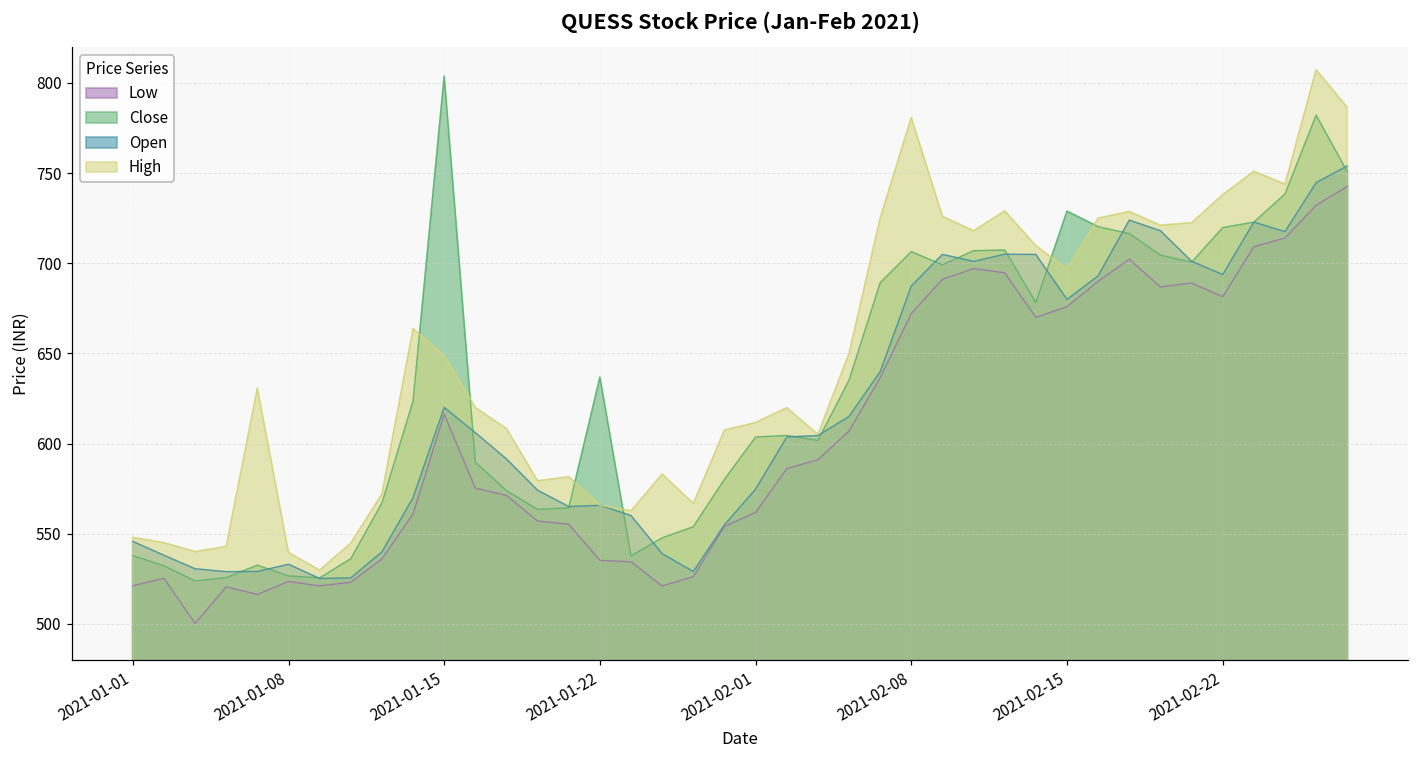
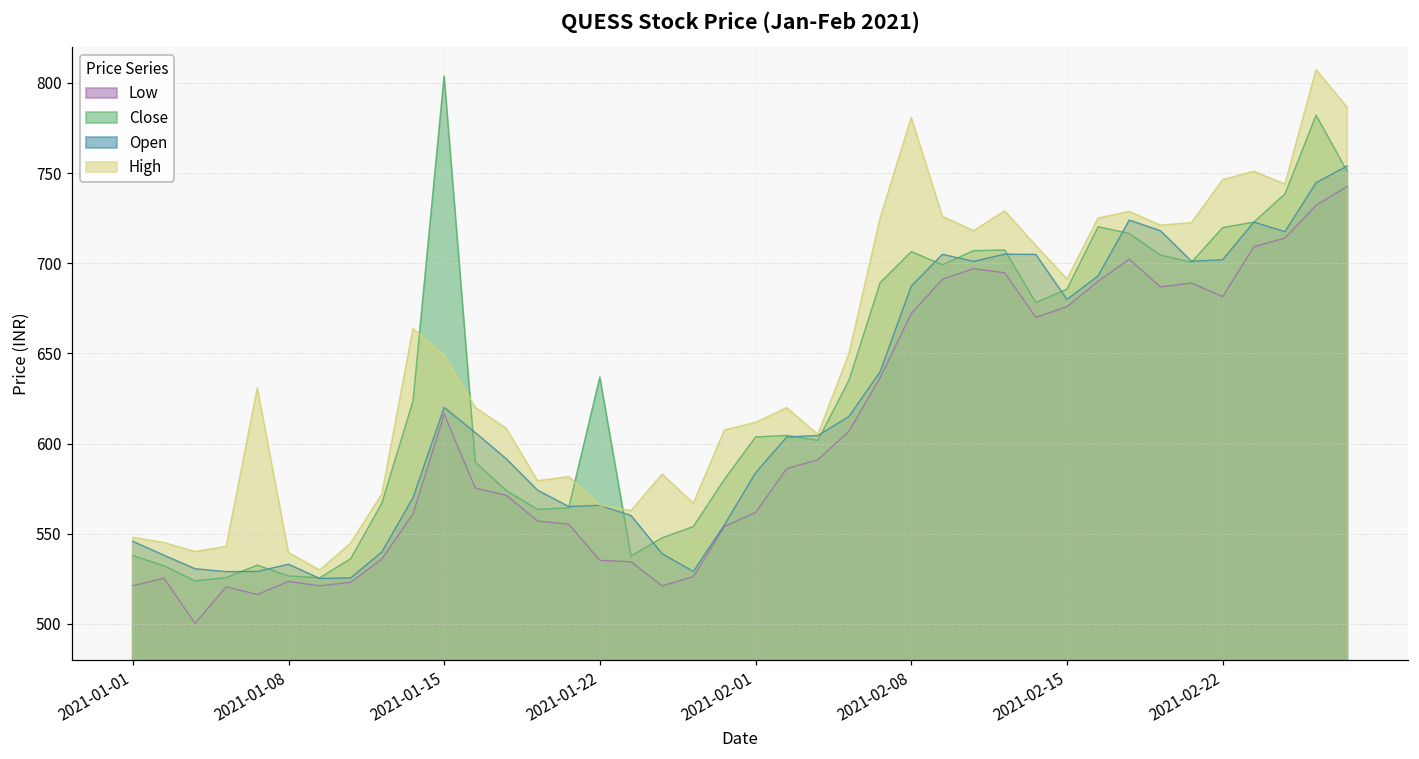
Open, 2021-02-01: 575 -> 584
Close, 2021-02-15: 729 -> 686
High, 2021-02-15: 697 -> 691
Open, 2021-02-22: 694 -> 702
High, 2021-02-22: 738 -> 746
